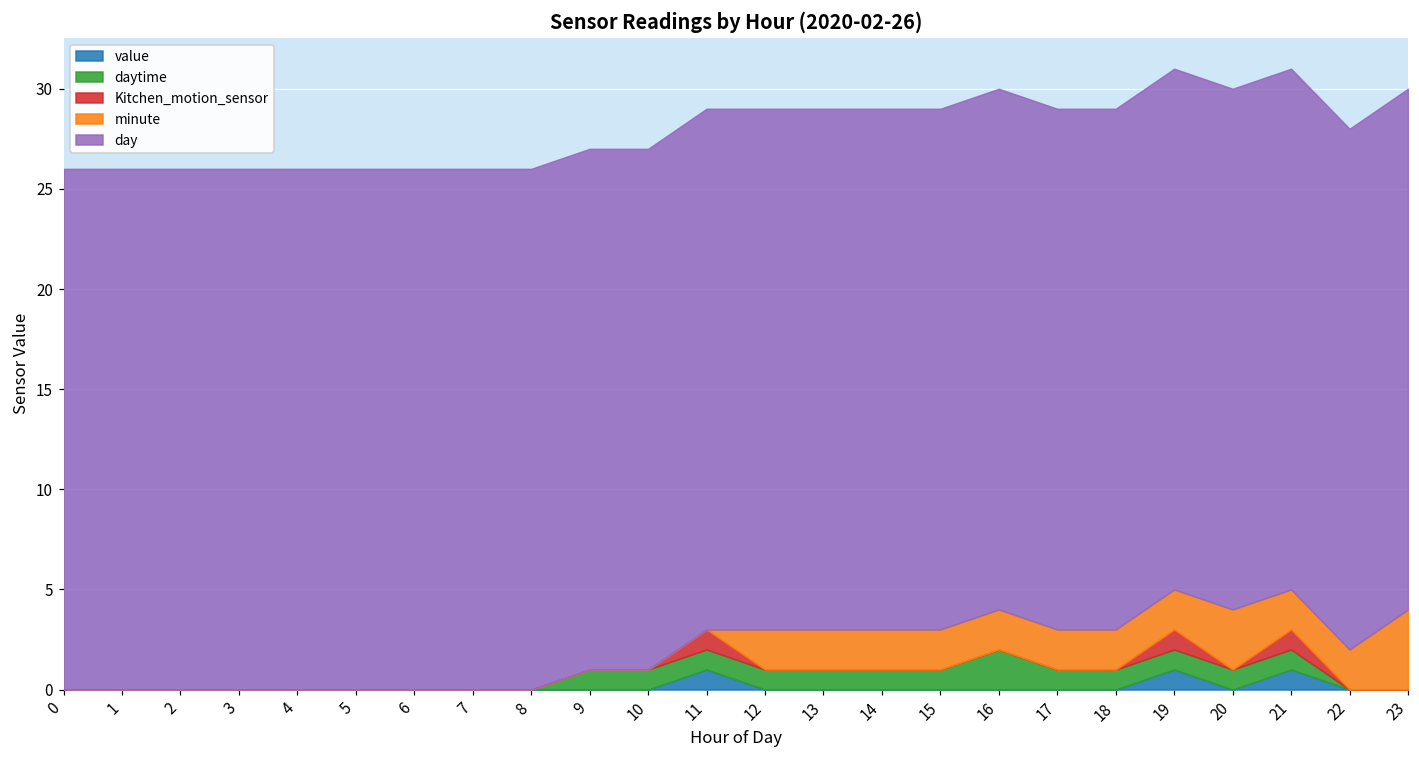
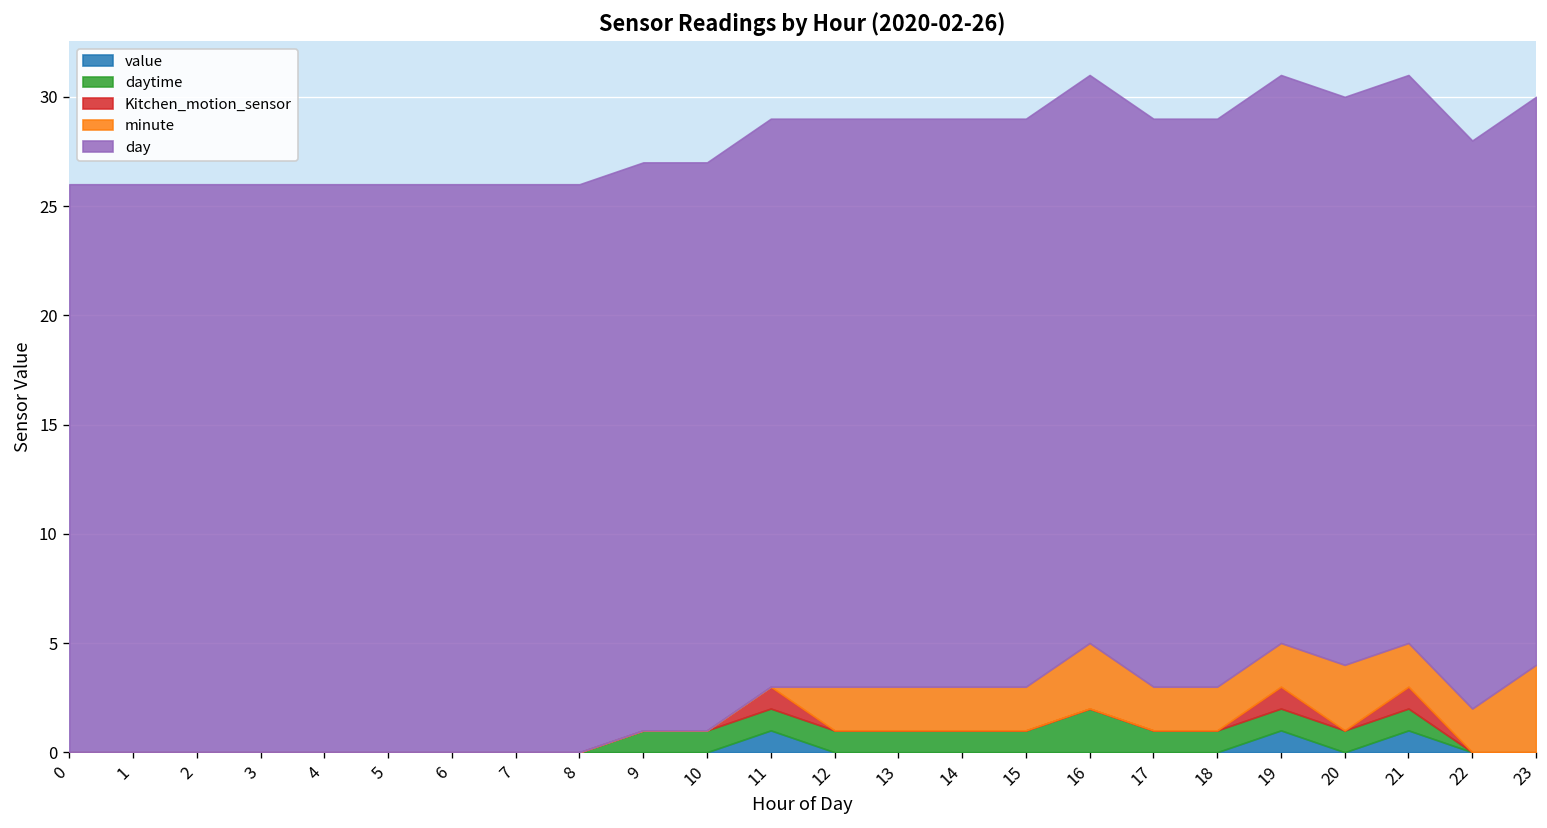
minute, 16: 2 -> 3
